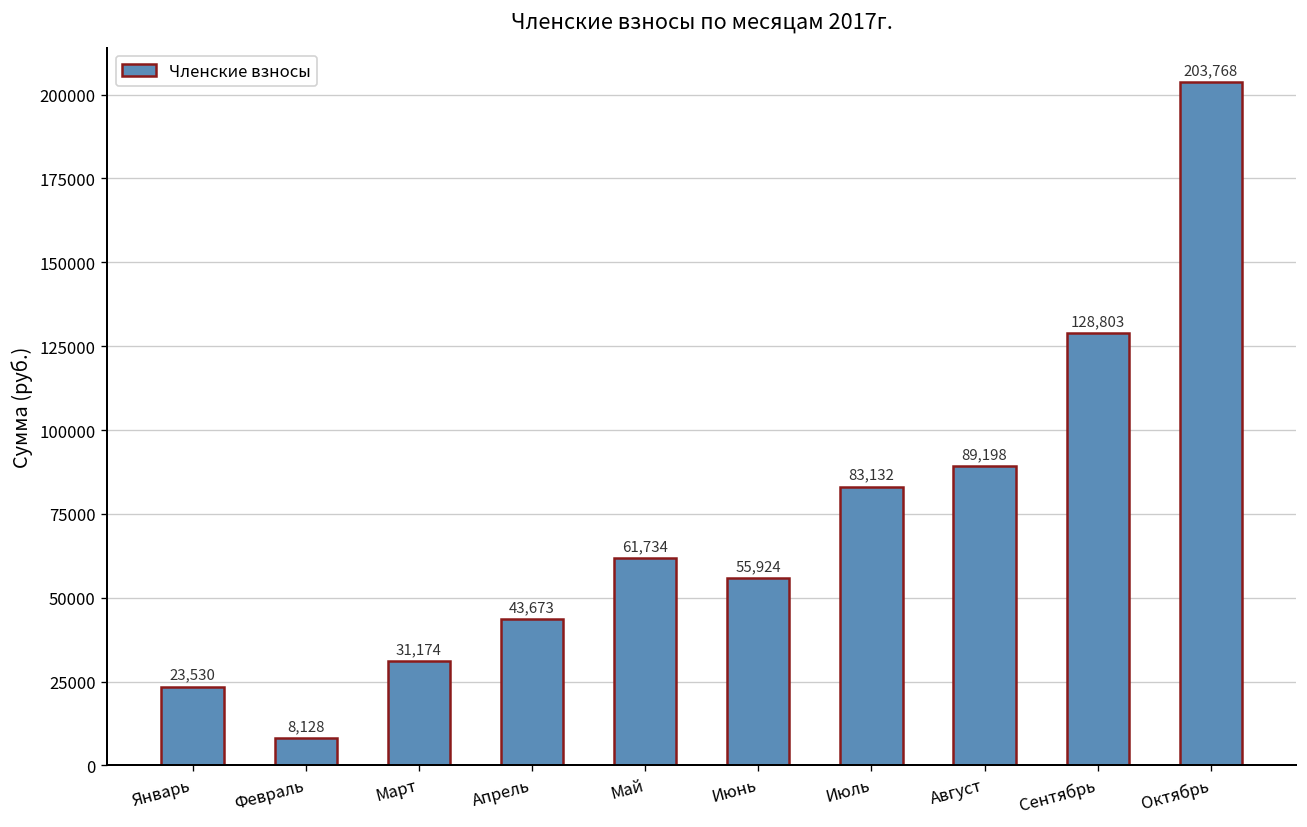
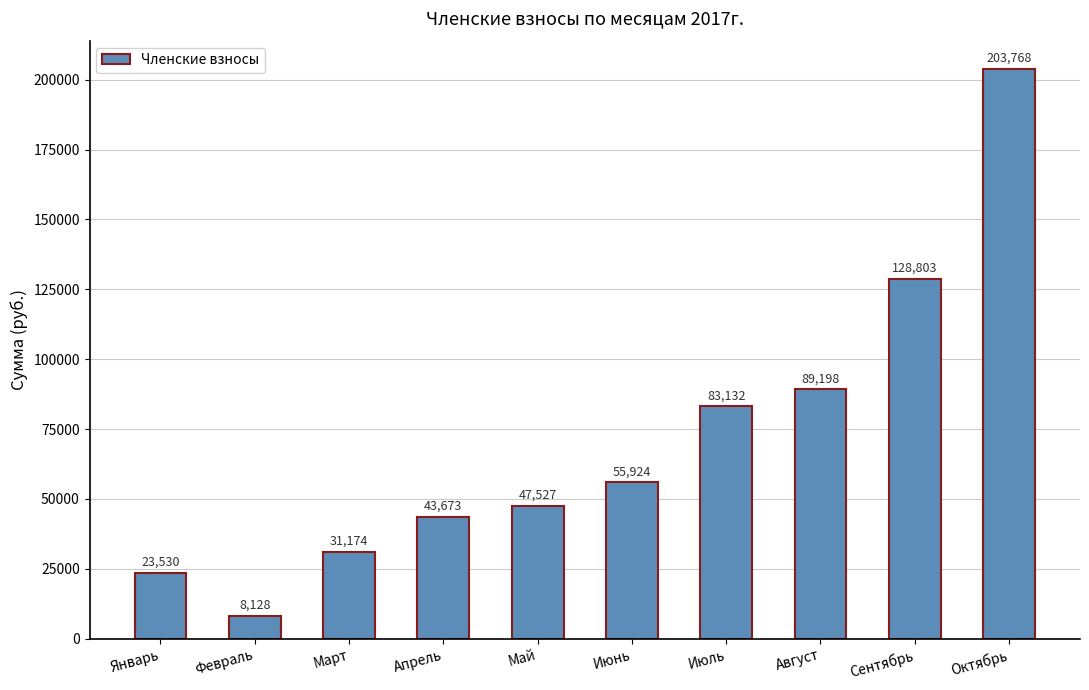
Май: 61,734 -> 47,527
